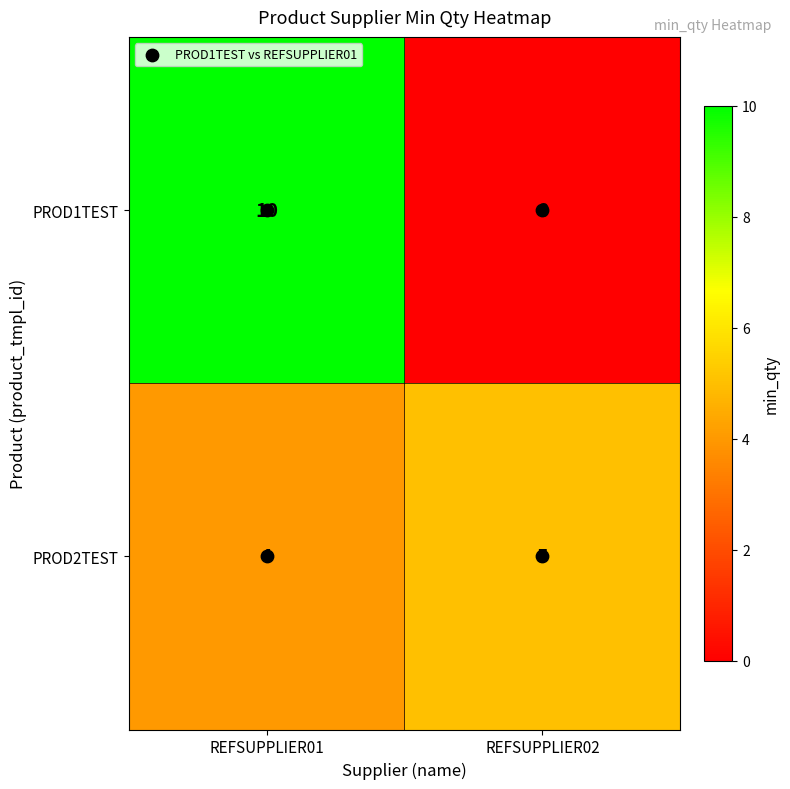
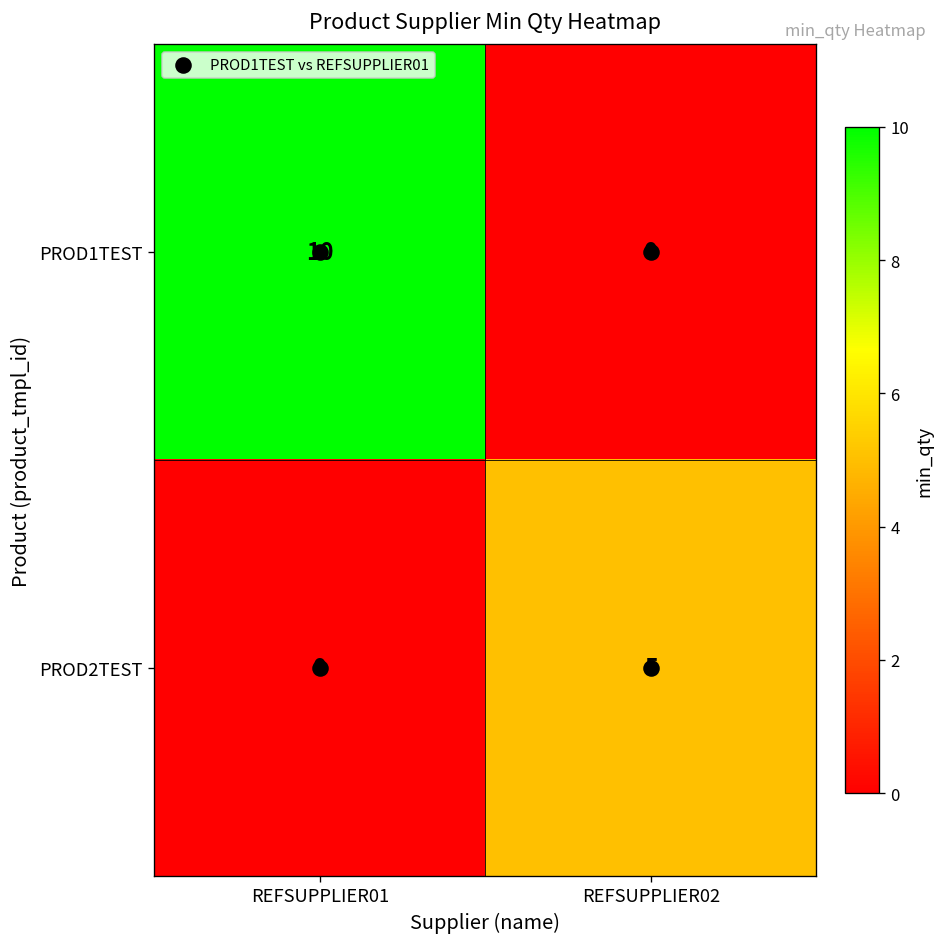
PROD2TEST, REFSUPPLIER01: 4 -> 0
